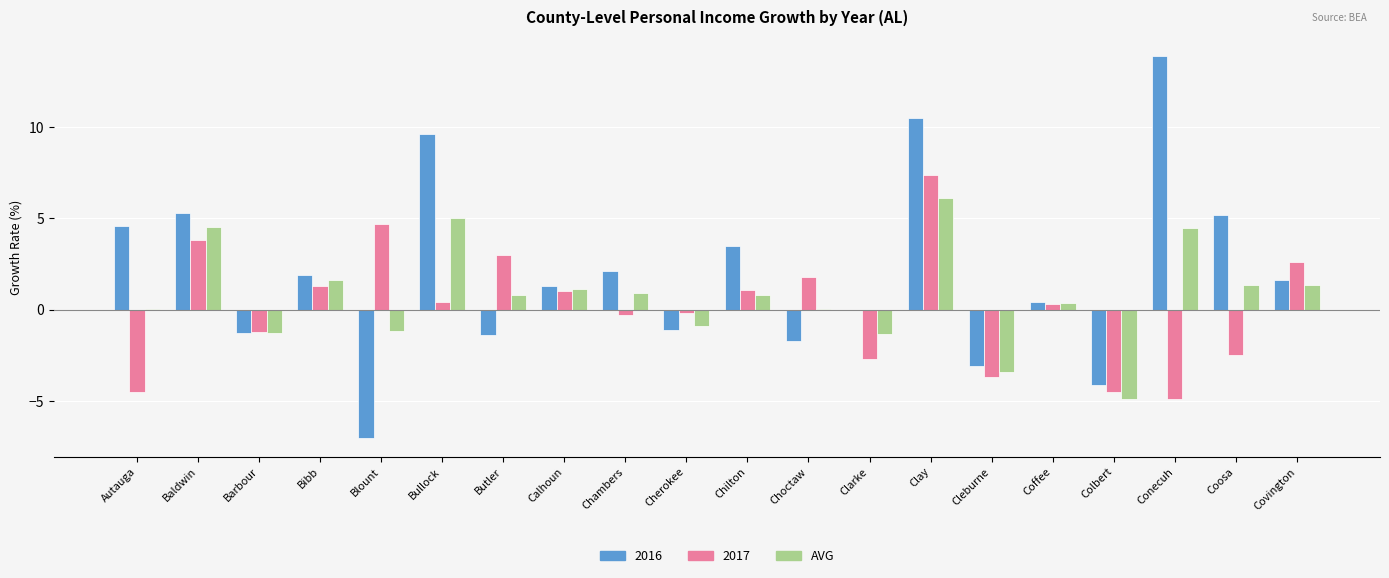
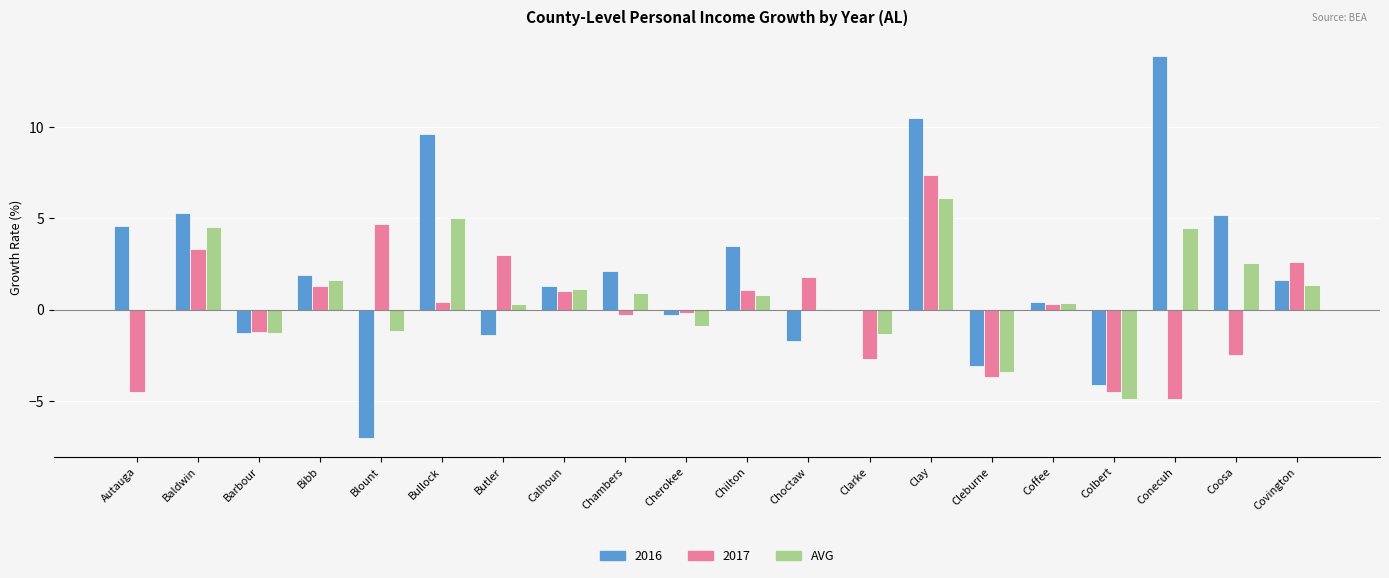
2017, Baldwin: 3.8 -> 3.3
AVG, Butler: 0.8 -> 0.3
2016, Cherokee: -1.1 -> -0.3
AVG, Coosa: 1.4 -> 2.6
